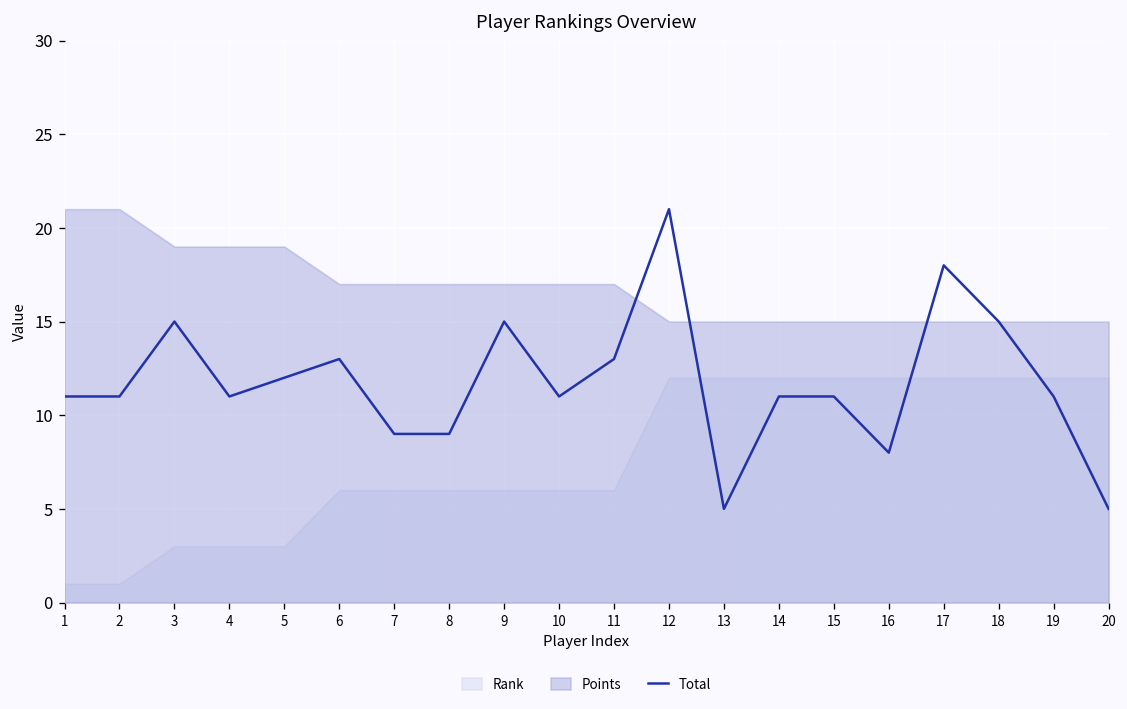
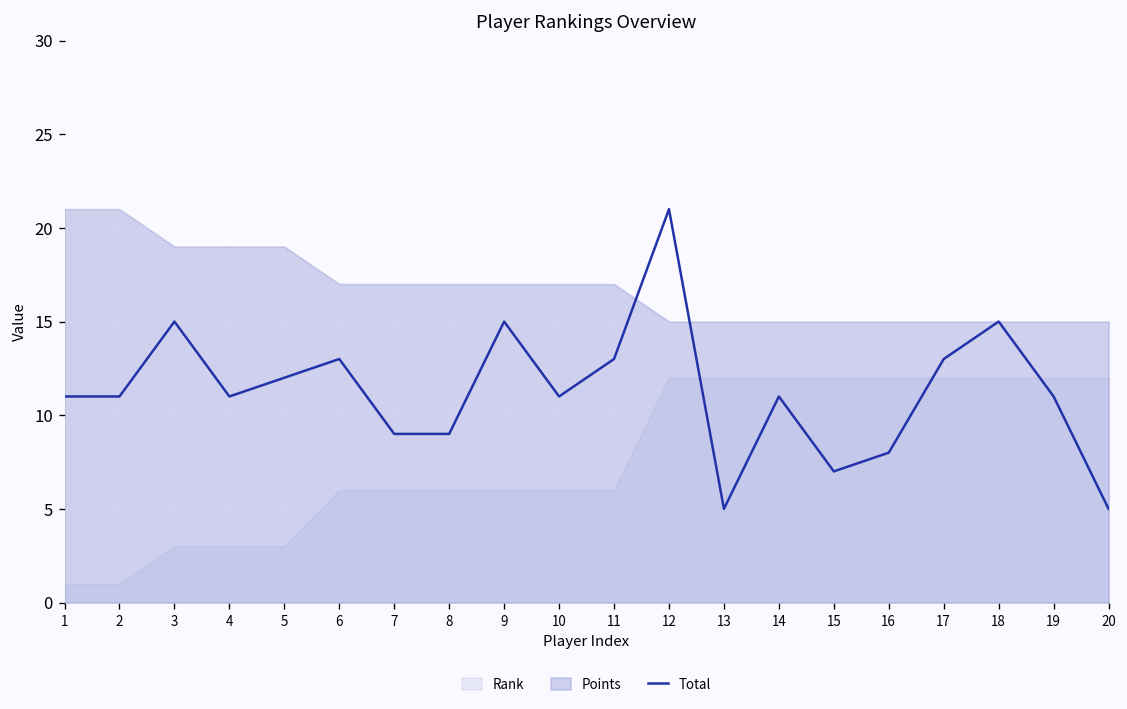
Total, 15: 11 -> 7
Total, 17: 18 -> 13
